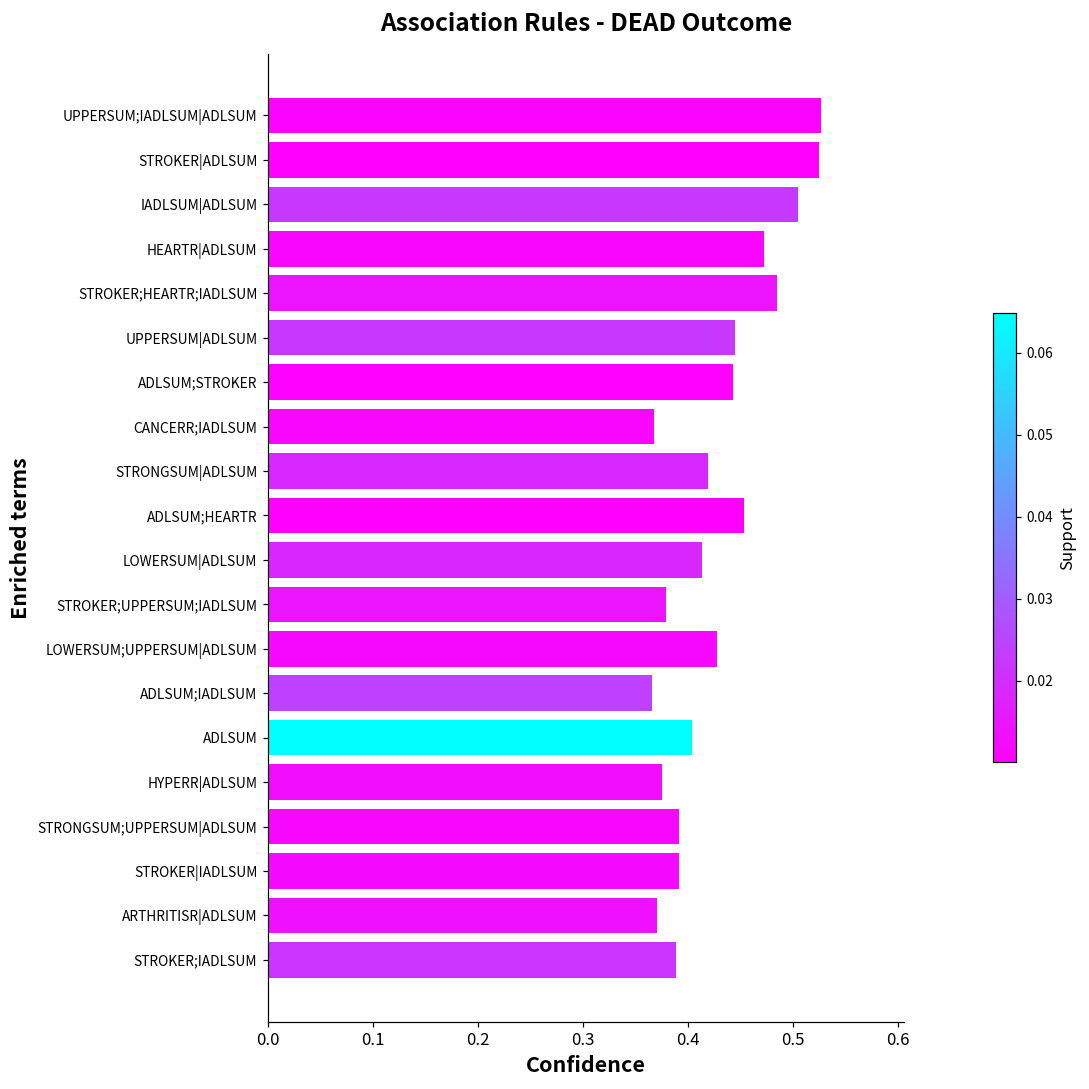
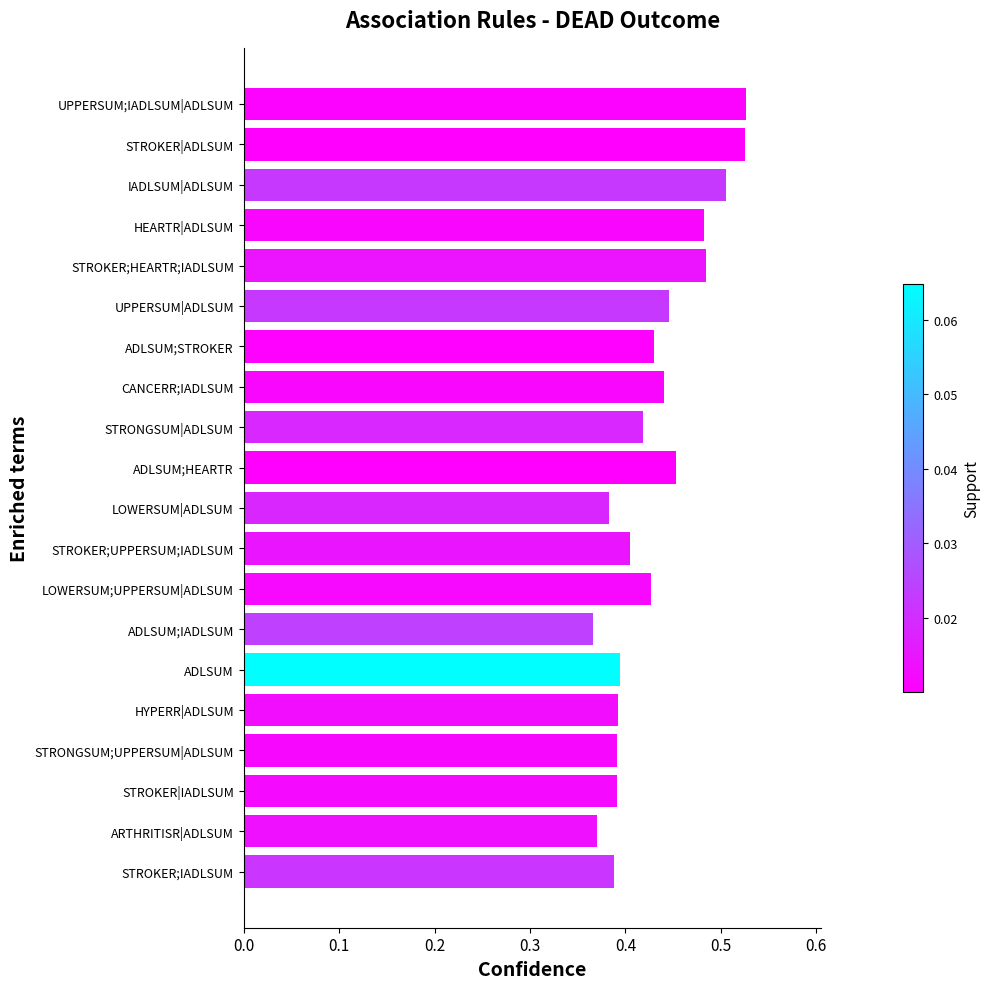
HEARTR|ADLSUM: 0.47 -> 0.48
ADLSUM;STROKER: 0.44 -> 0.43
CANCERR;IADLSUM: 0.37 -> 0.44
LOWERSUM|ADLSUM: 0.41 -> 0.38
STROKER;UPPERSUM;IADLSUM: 0.38 -> 0.40
ADLSUM: 0.40 -> 0.39
HYPERR|ADLSUM: 0.38 -> 0.39
